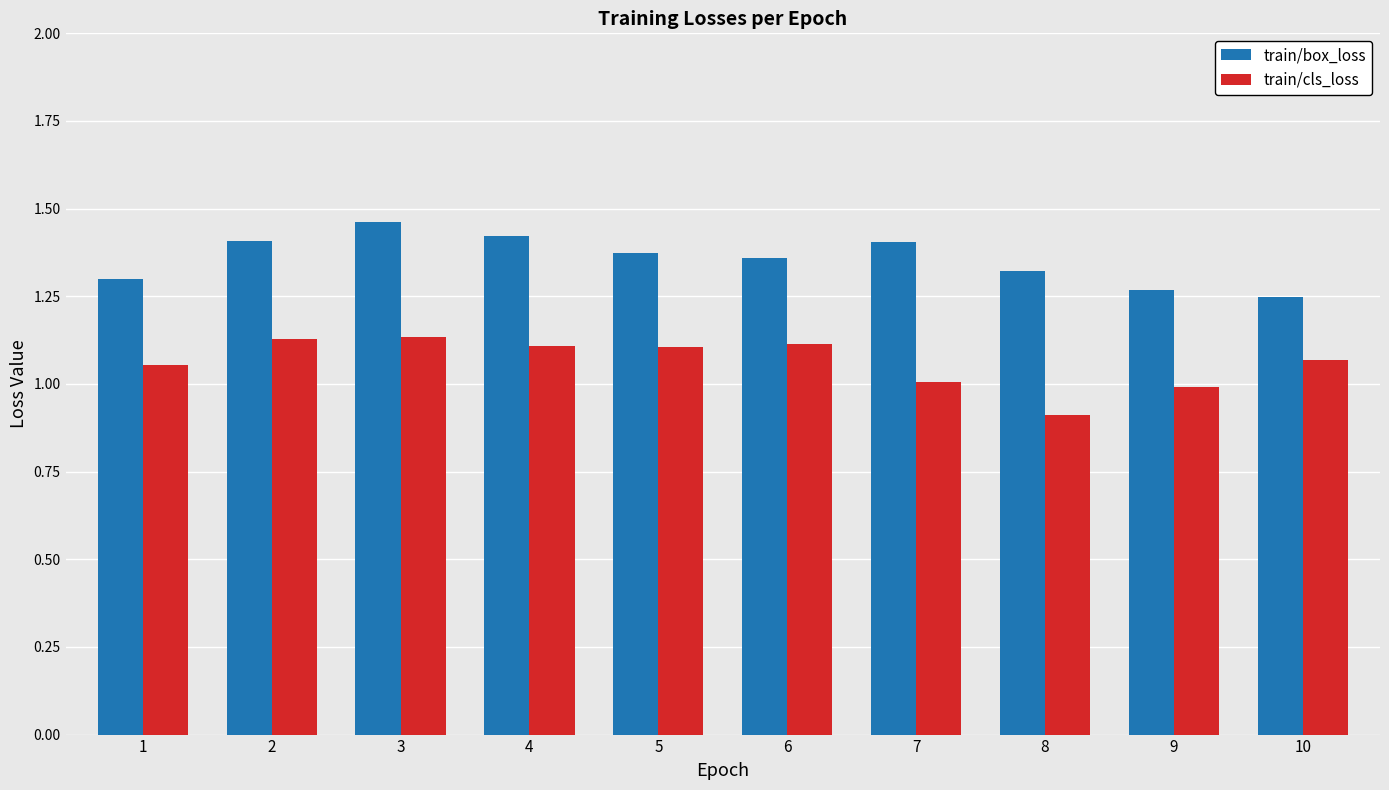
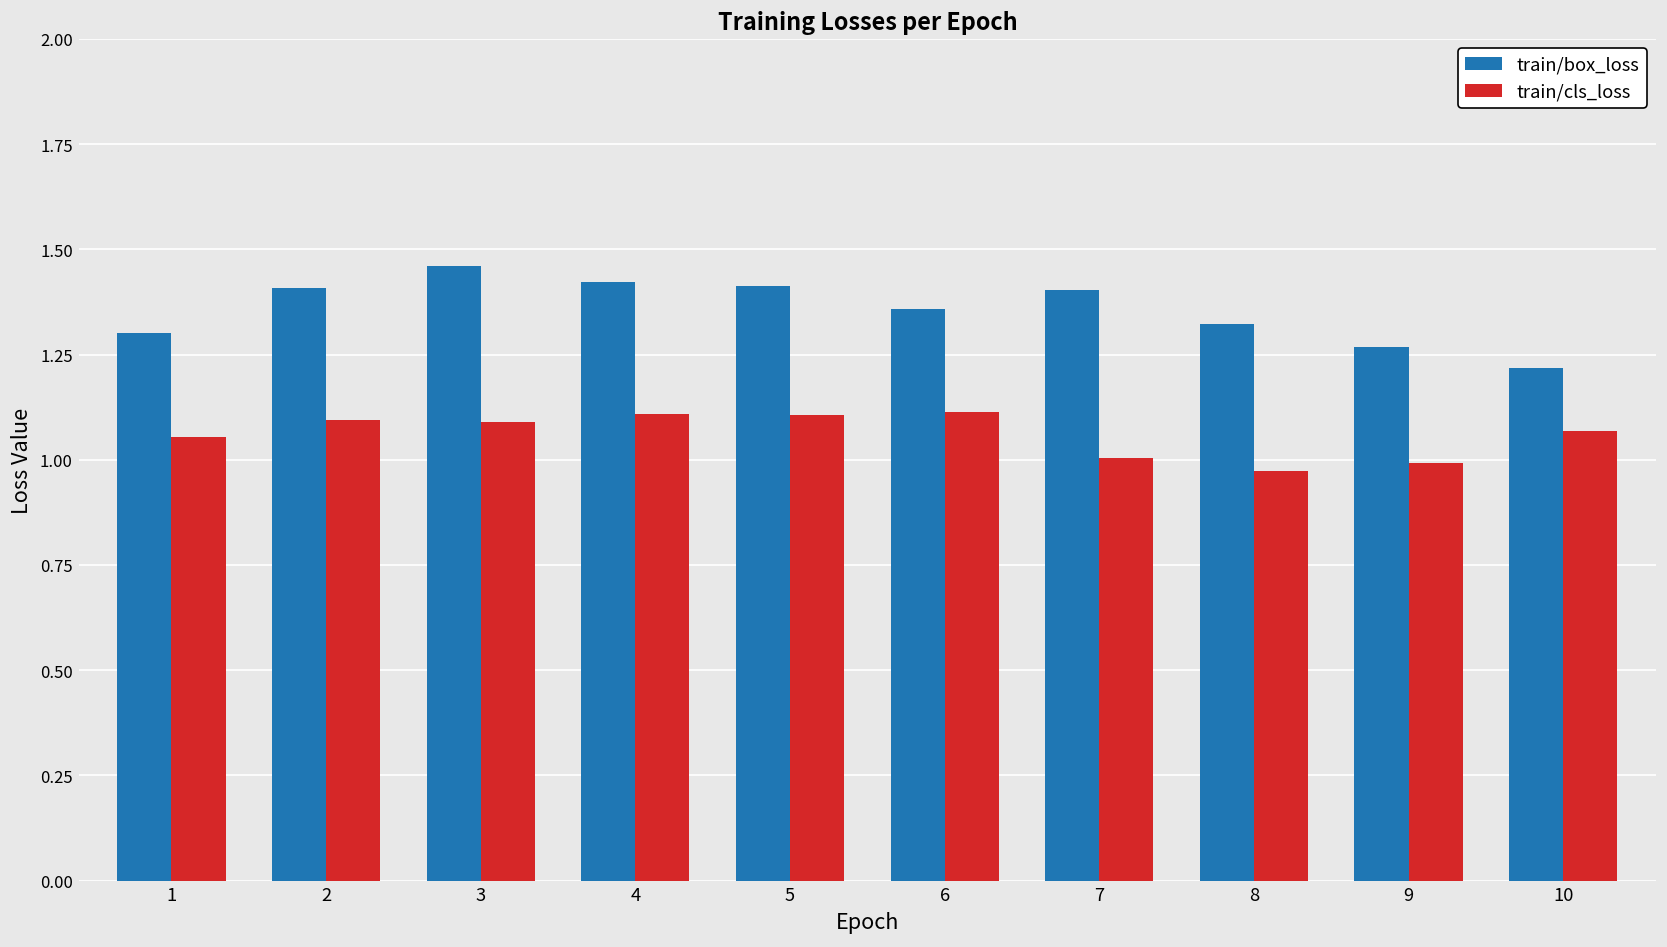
train/cls_loss, 2: 1.13 -> 1.10
train/cls_loss, 3: 1.13 -> 1.09
train/box_loss, 5: 1.37 -> 1.41
train/cls_loss, 8: 0.91 -> 0.97
train/box_loss, 10: 1.25 -> 1.22
